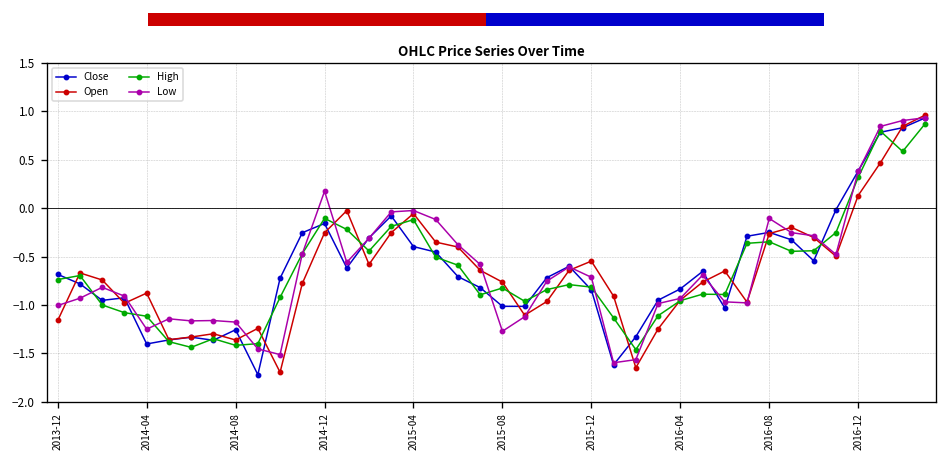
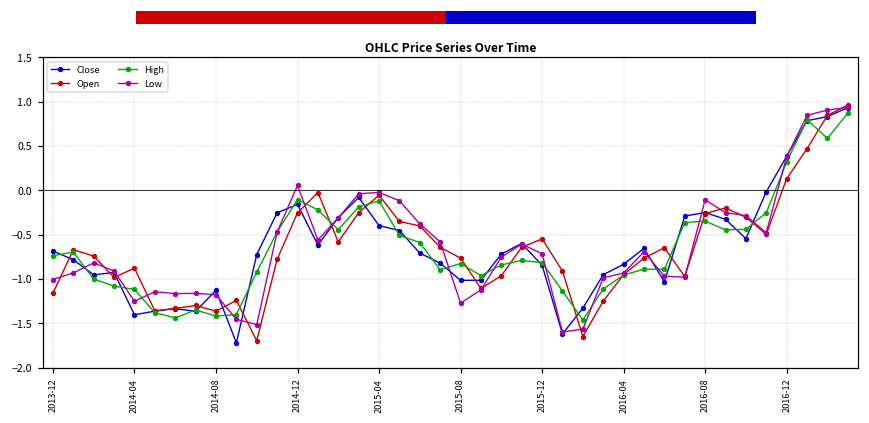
OHLC Price Series Over Time, Close, 2014-08: -1.3 -> -1.1
OHLC Price Series Over Time, Low, 2014-12: 0.2 -> 0.1
